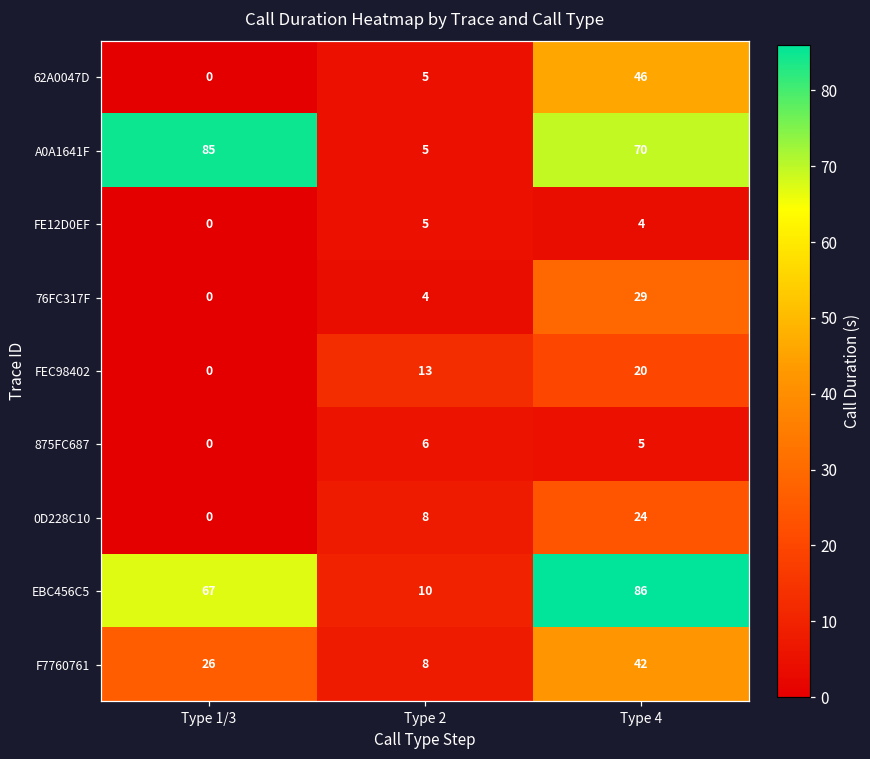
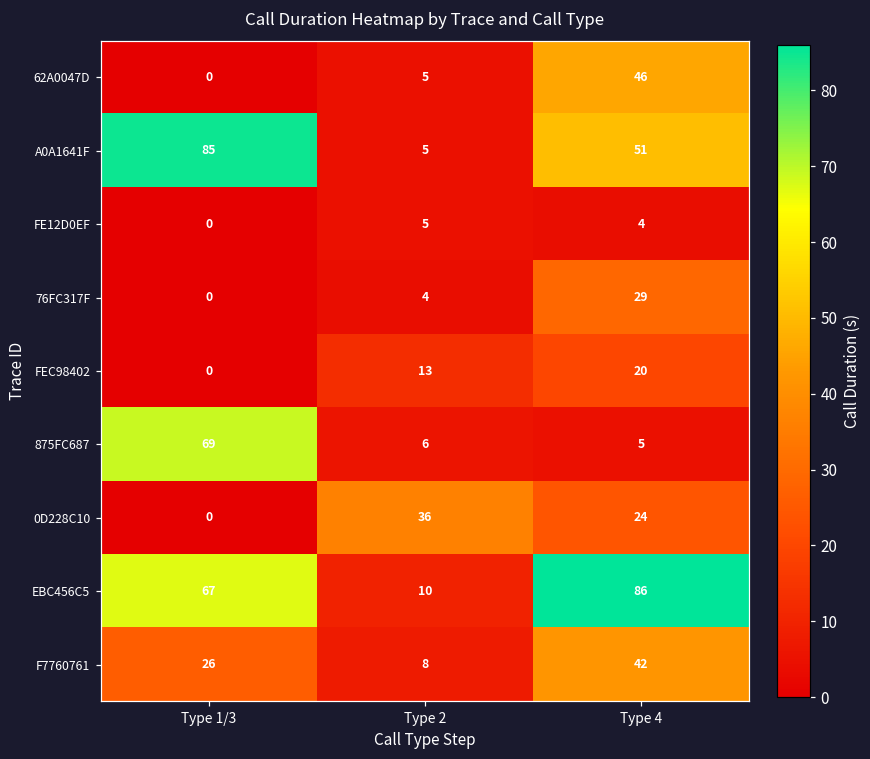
A0A1641F, Type 4: 70 -> 51
875FC687, Type 1/3: 0 -> 69
0D228C10, Type 2: 8 -> 36
